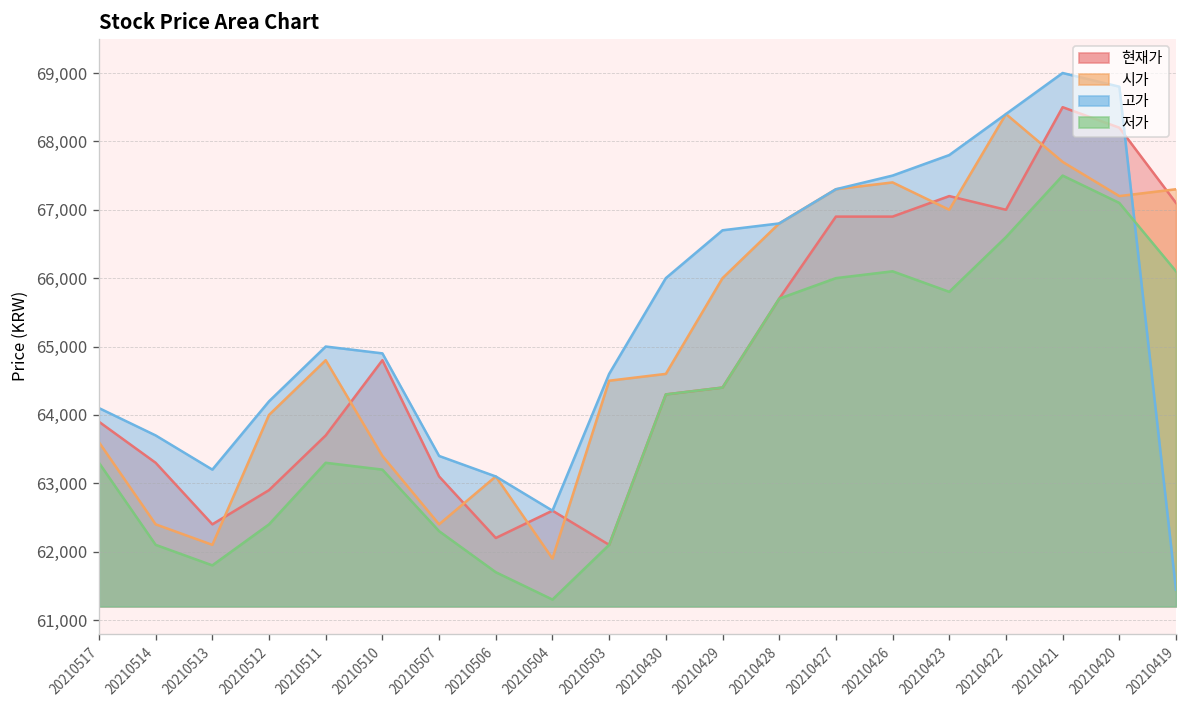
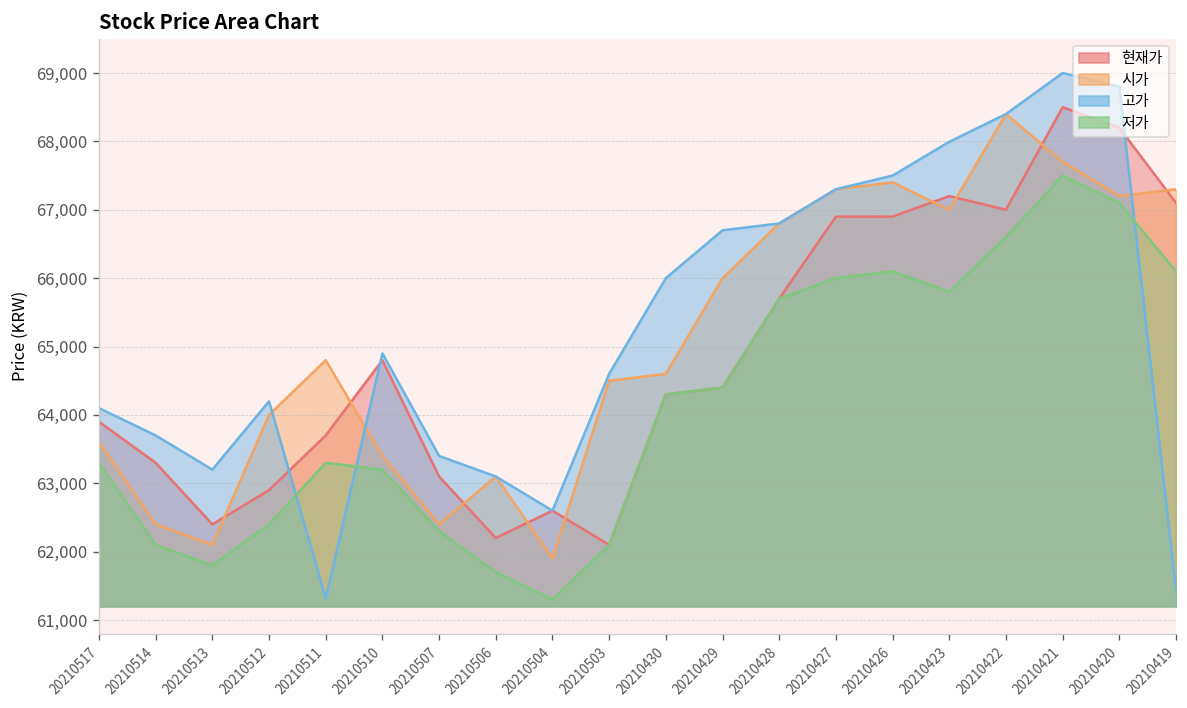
고가, 20210511: 65,000 -> 61,300
고가, 20210423: 67,800 -> 68,000
